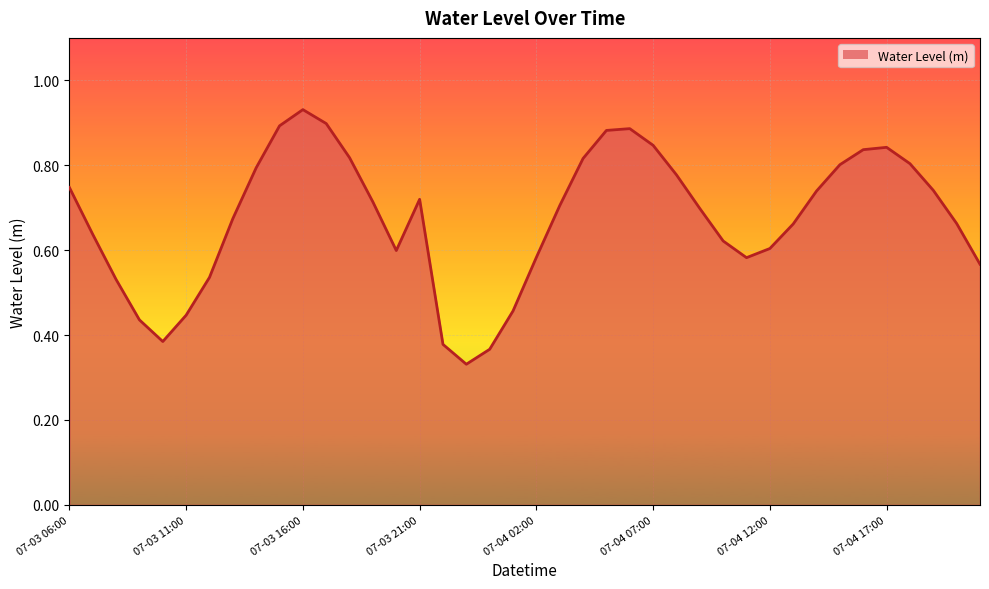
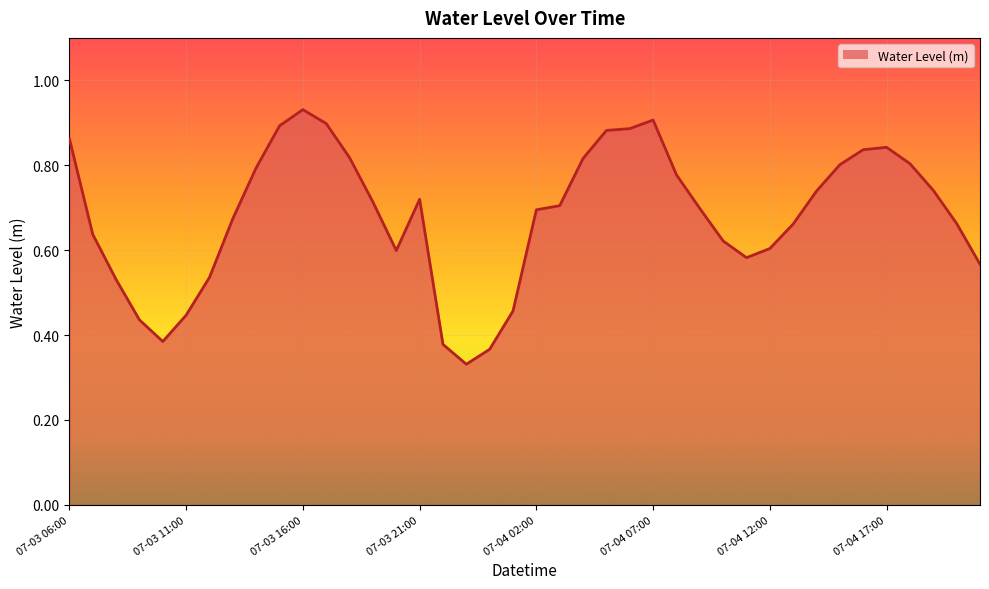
07-03 06:00: 0.75 -> 0.86
07-04 02:00: 0.58 -> 0.70
07-04 07:00: 0.85 -> 0.91
